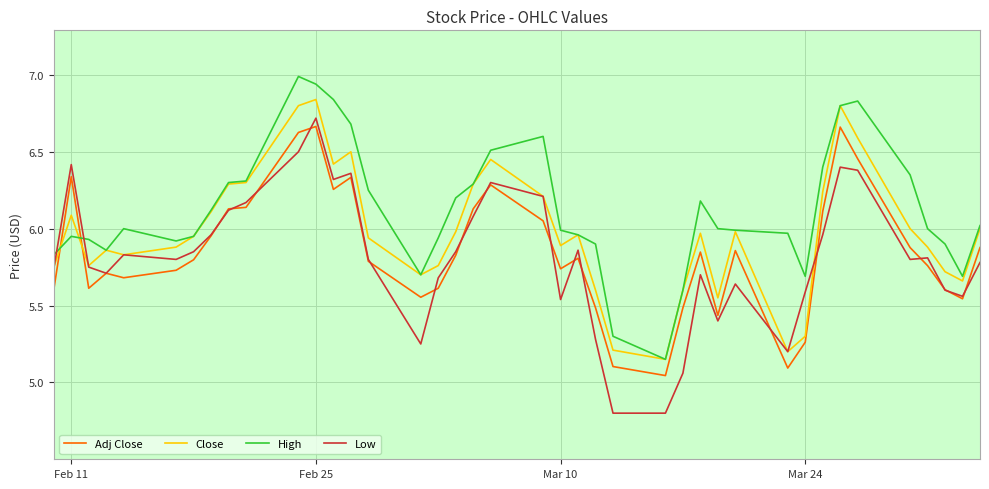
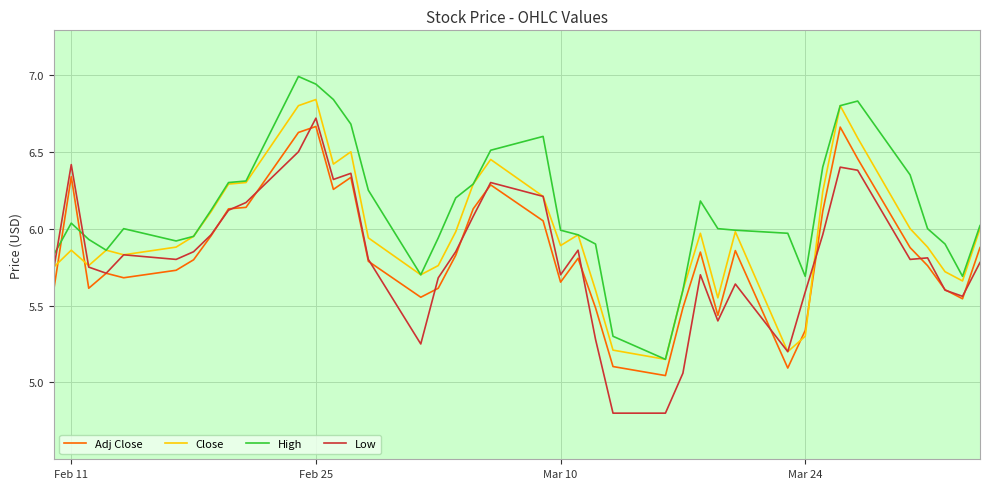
Close, Feb 11: 6.09 -> 5.86
High, Feb 11: 5.95 -> 6.04
Adj Close, Mar 10: 5.74 -> 5.65
Low, Mar 10: 5.54 -> 5.70
Adj Close, Mar 24: 5.26 -> 5.34
